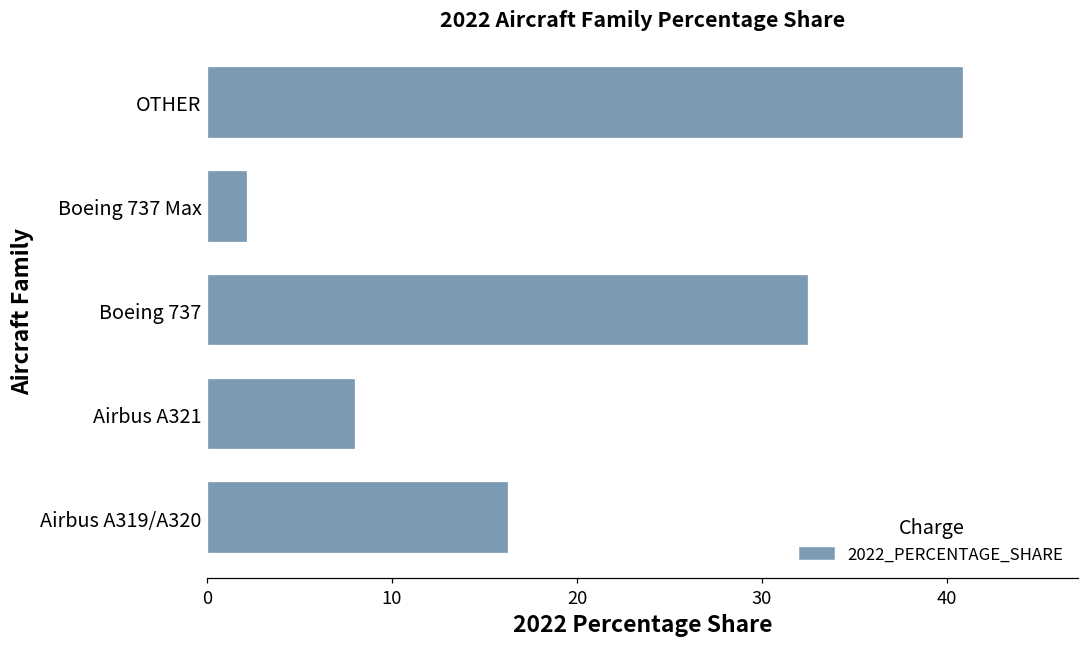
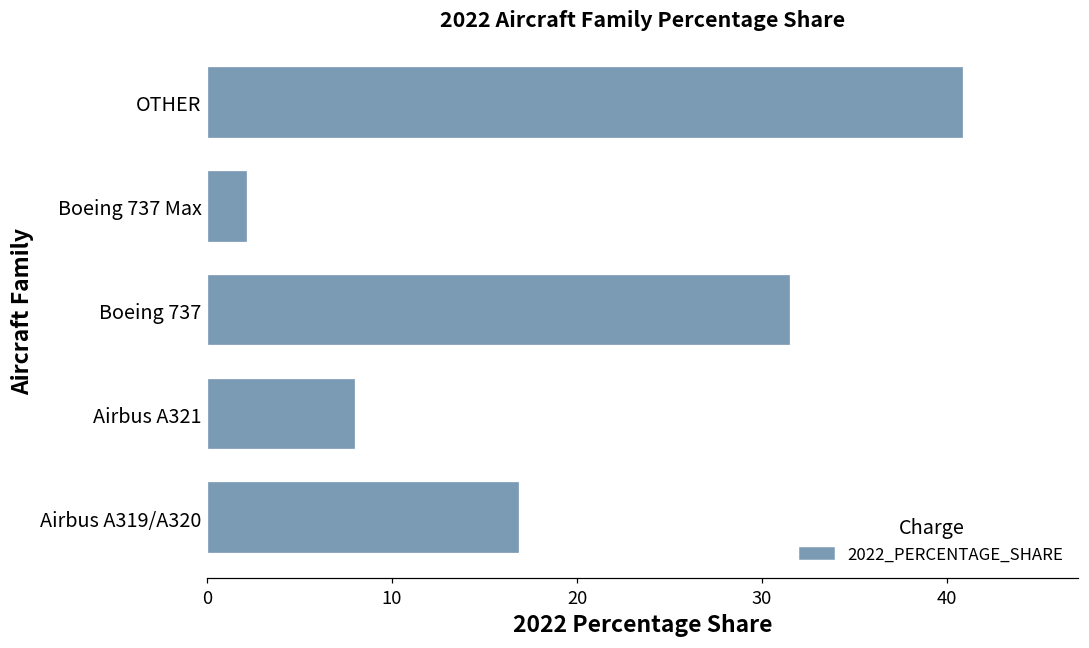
Boeing 737: 32.6 -> 31.6
Airbus A319/A320: 16.3 -> 16.9
